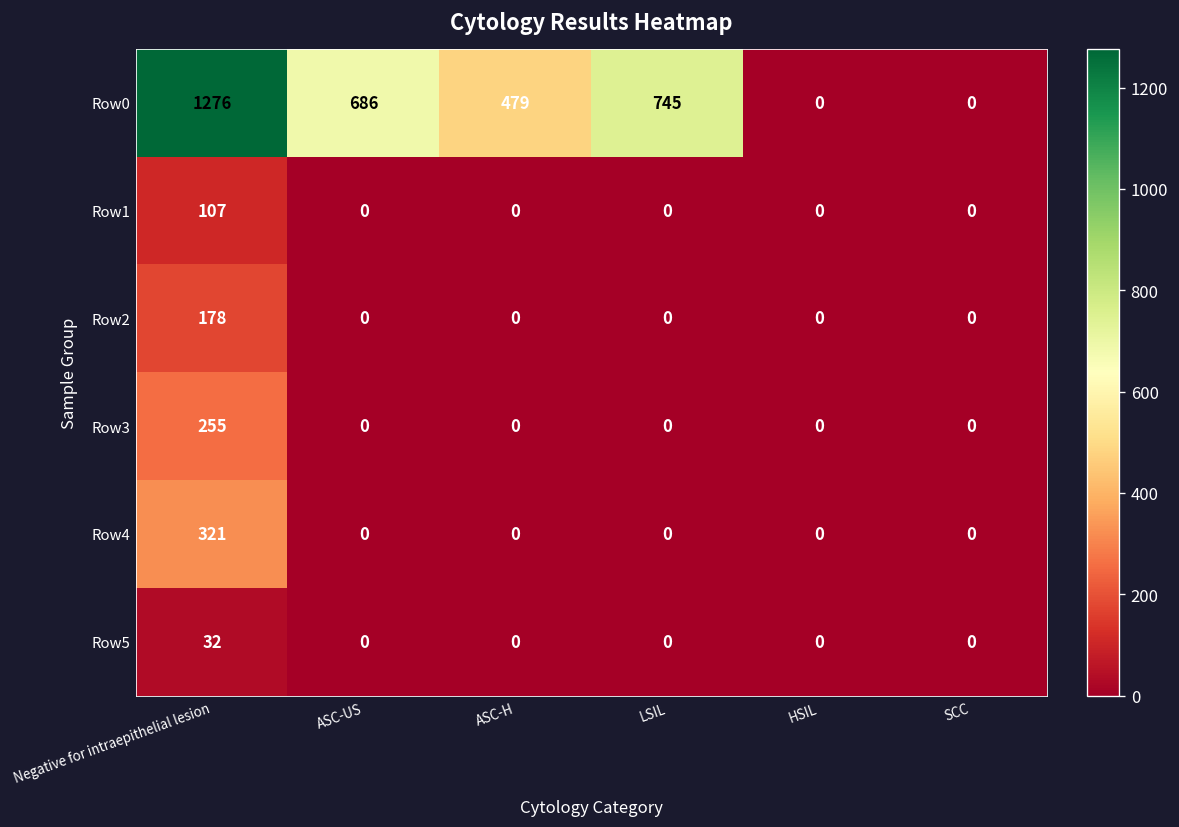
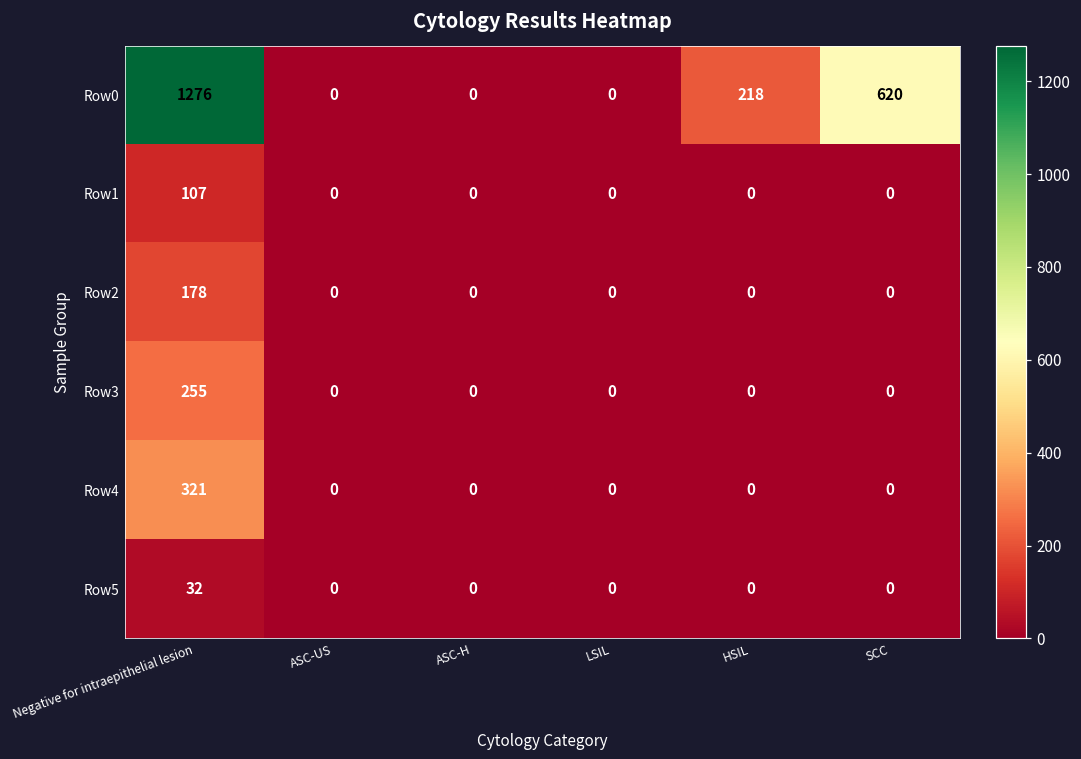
Row0, ASC-US: 686 -> 0
Row0, ASC-H: 479 -> 0
Row0, LSIL: 745 -> 0
Row0, HSIL: 0 -> 218
Row0, SCC: 0 -> 620
